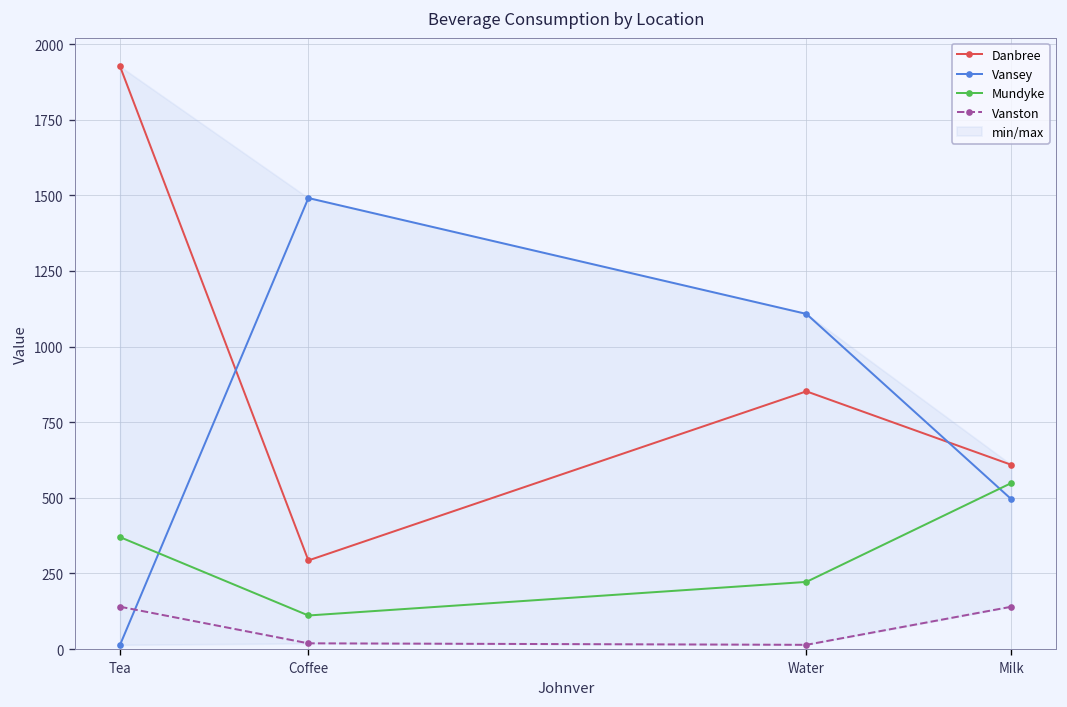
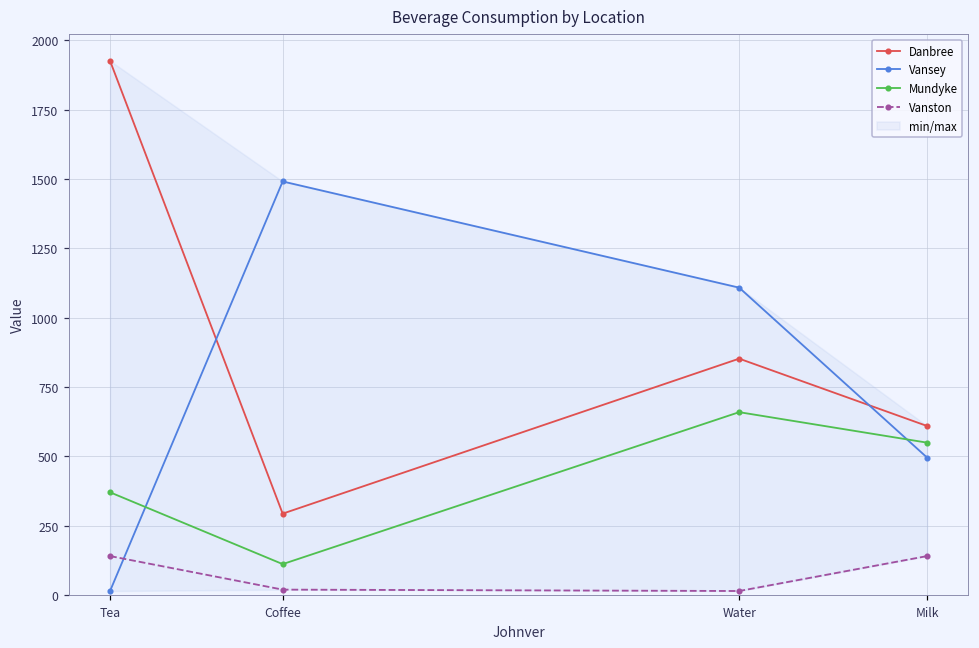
Mundyke, Water: 220 -> 660
